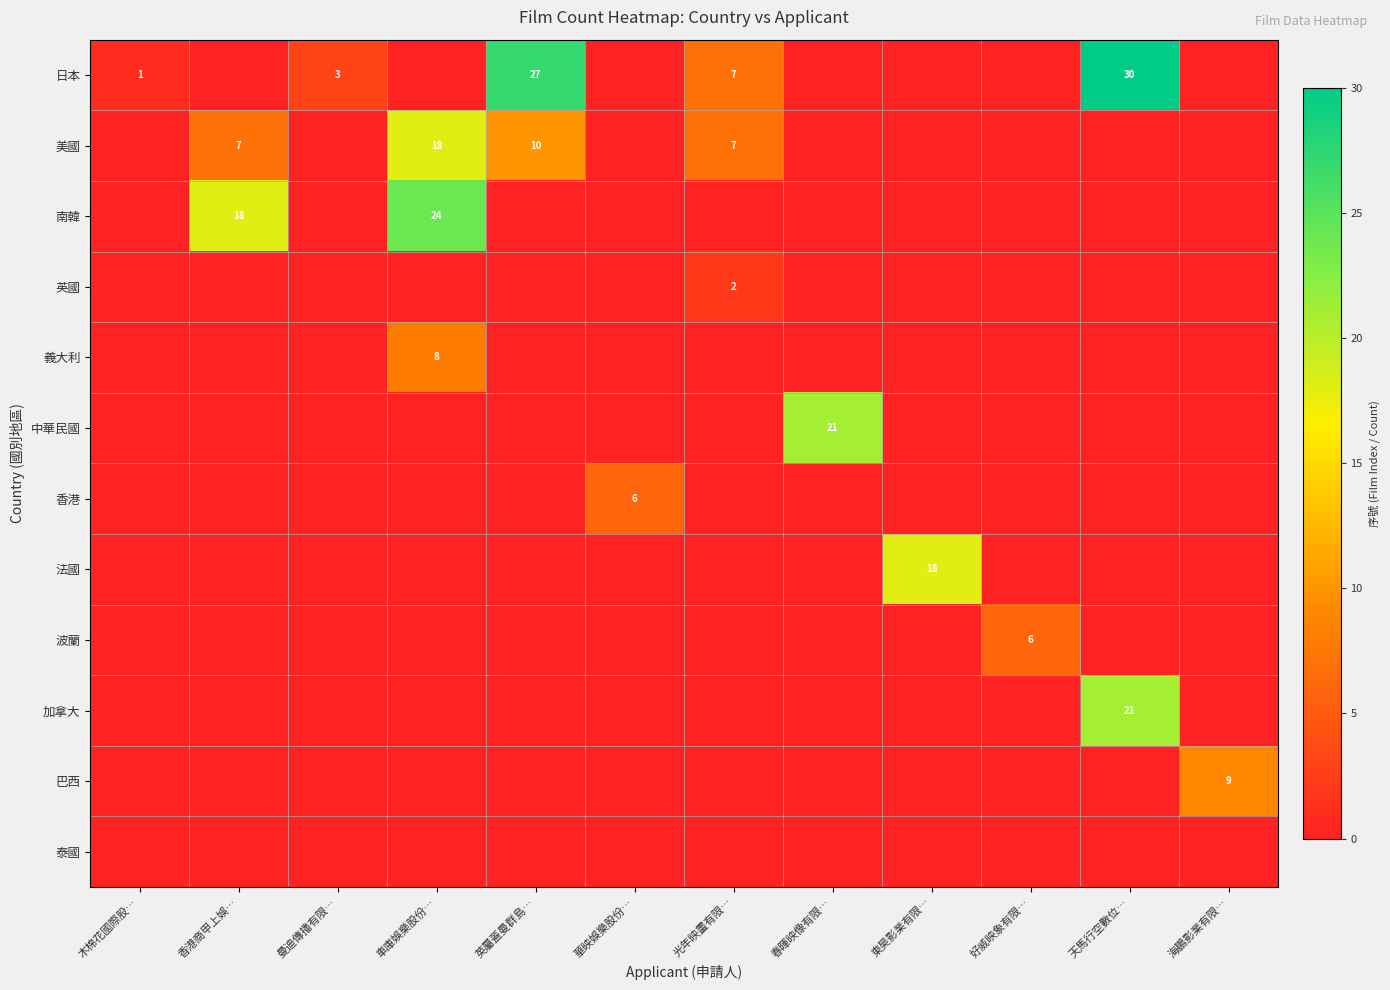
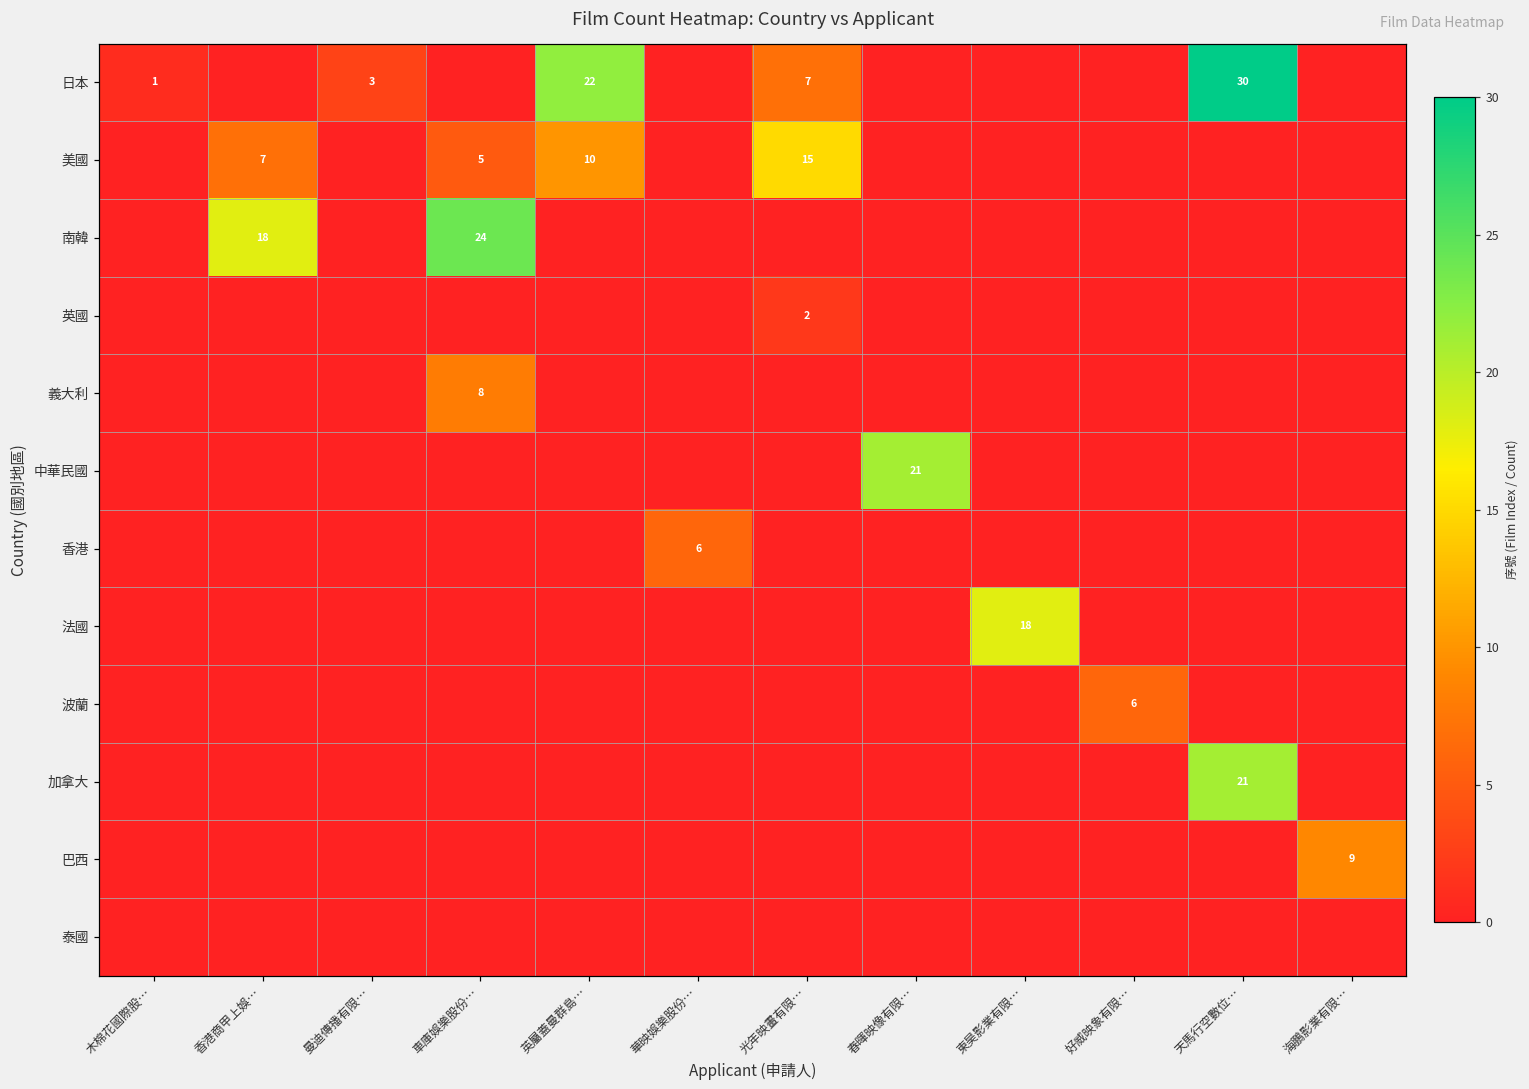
日本, 英屬蓋曼群島…: 27 -> 22
美國, 車庫娛樂股份…: 18 -> 5
美國, 光年映畫有限…: 7 -> 15
